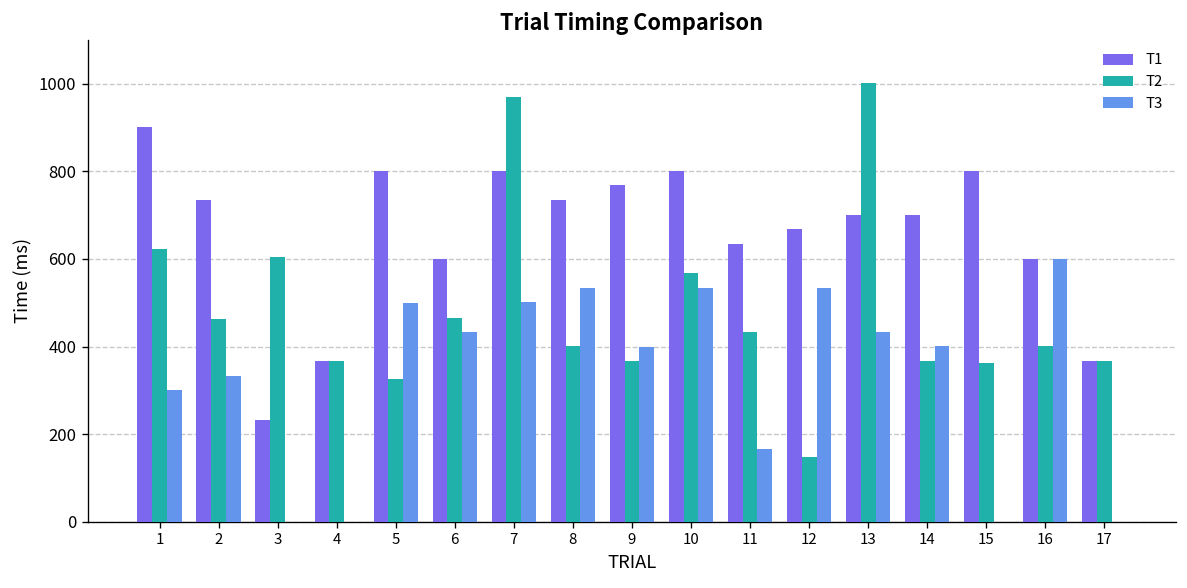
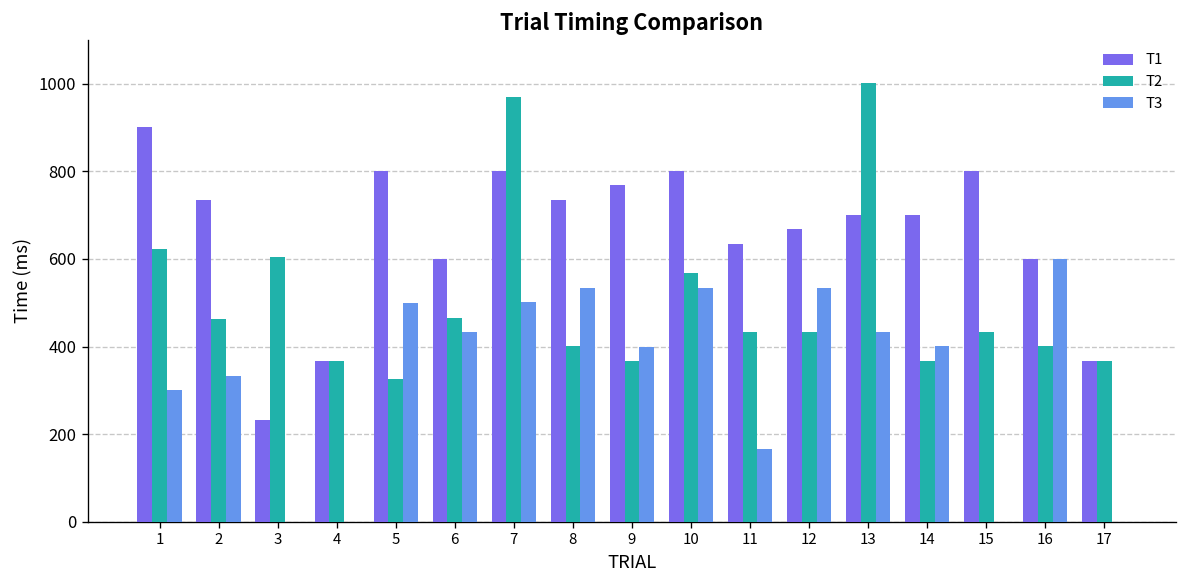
T2, 12: 150 -> 430
T2, 15: 360 -> 430
